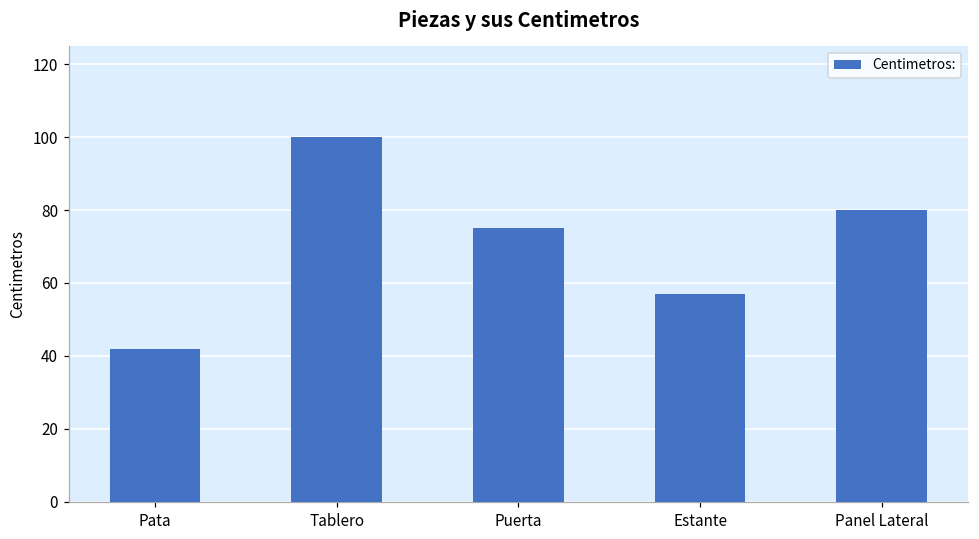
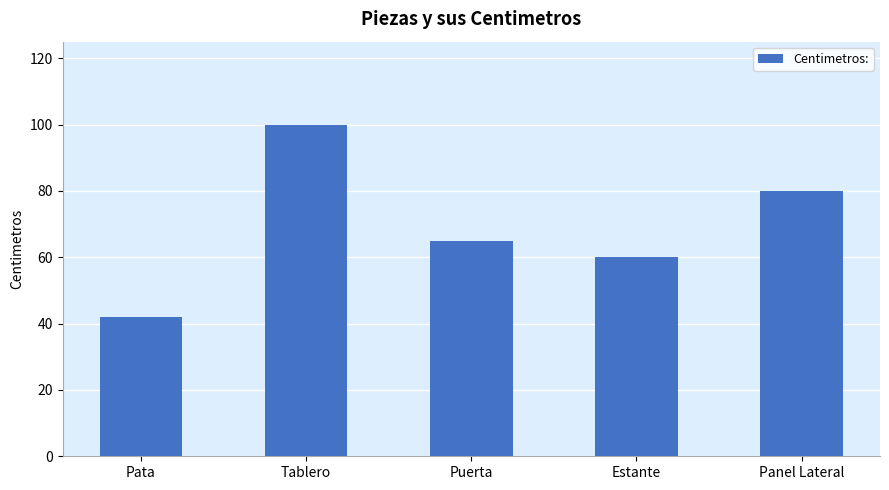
Puerta: 75 -> 65
Estante: 57 -> 60
